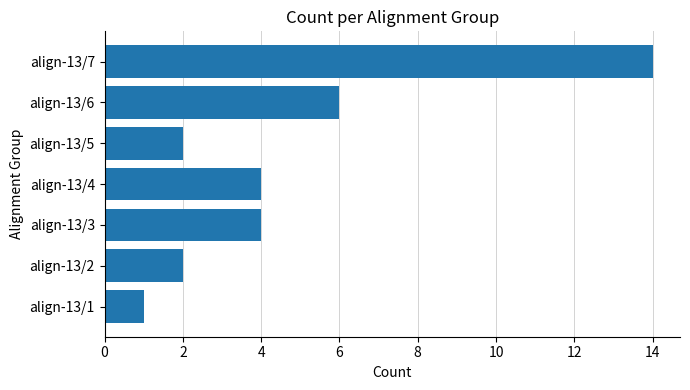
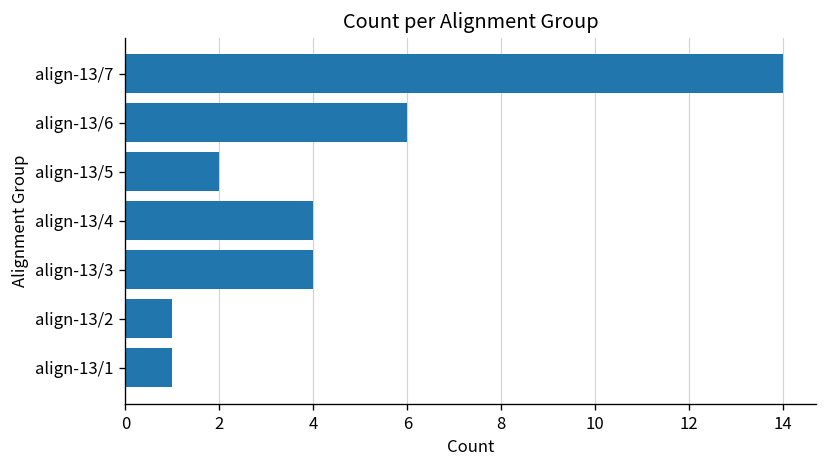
align-13/2: 2 -> 1
